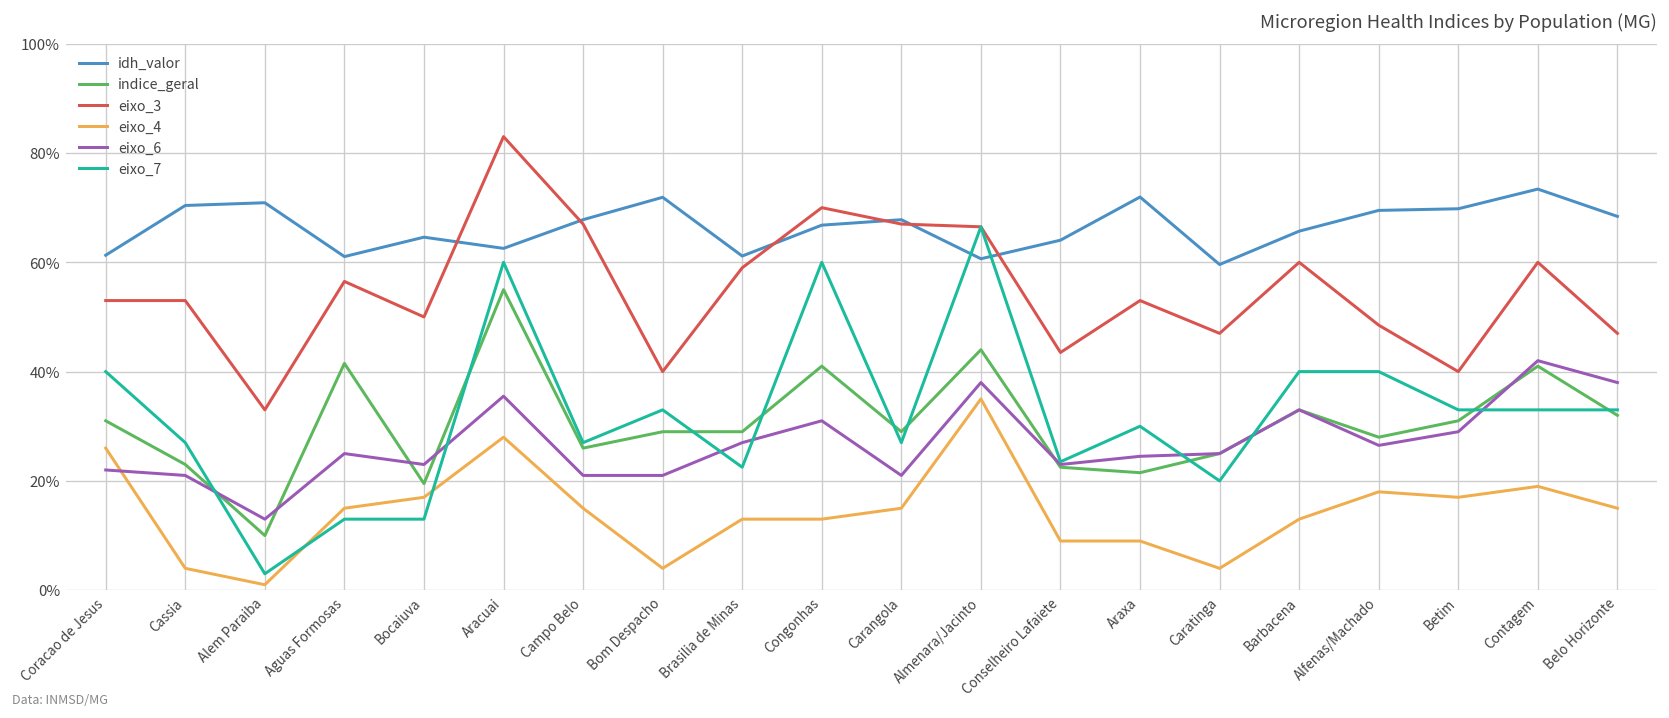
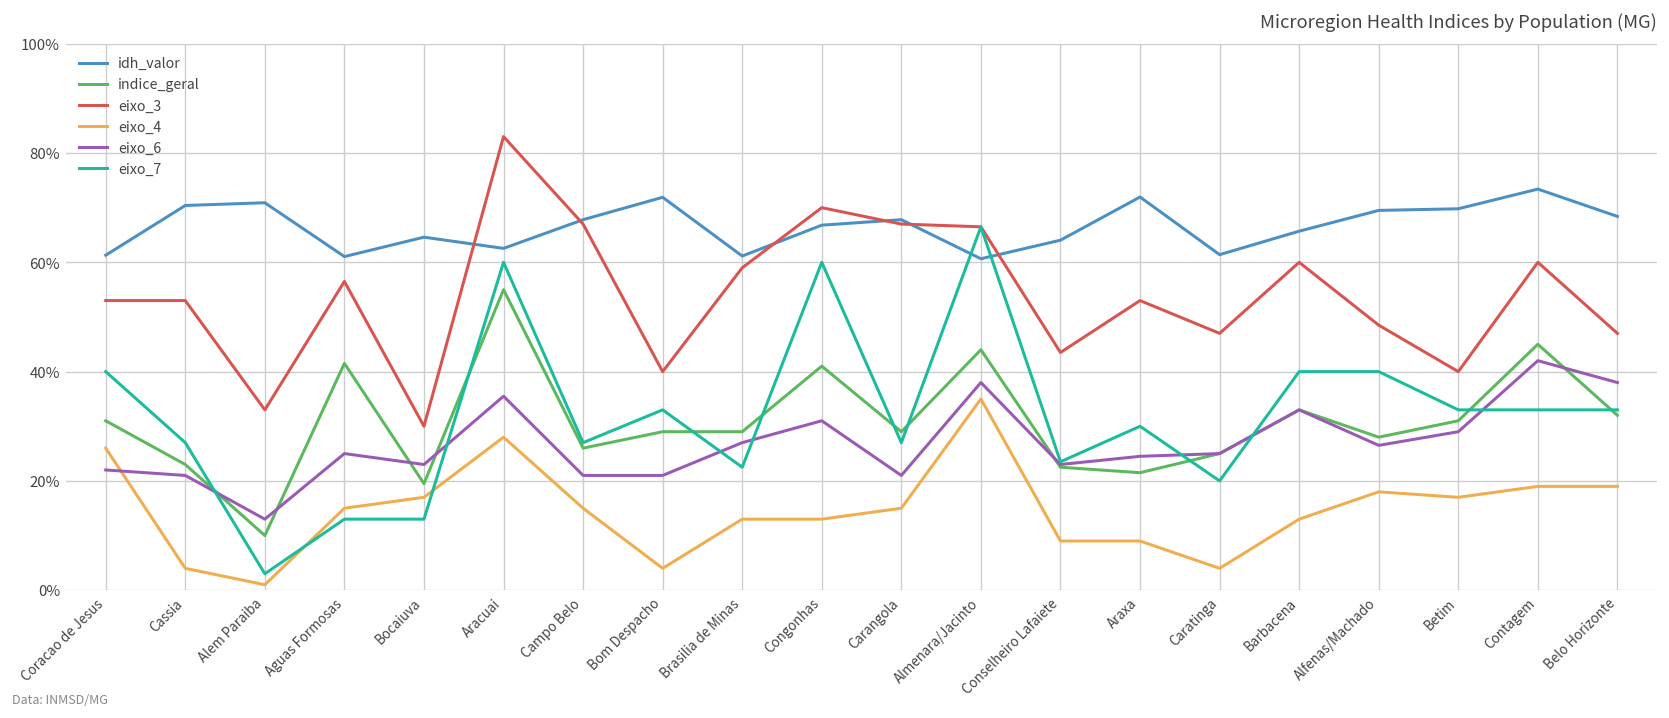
eixo_3, Bocaiuva: 50% -> 30%
idh_valor, Caratinga: 60% -> 61%
indice_geral, Contagem: 41% -> 45%
eixo_4, Belo Horizonte: 15% -> 19%
